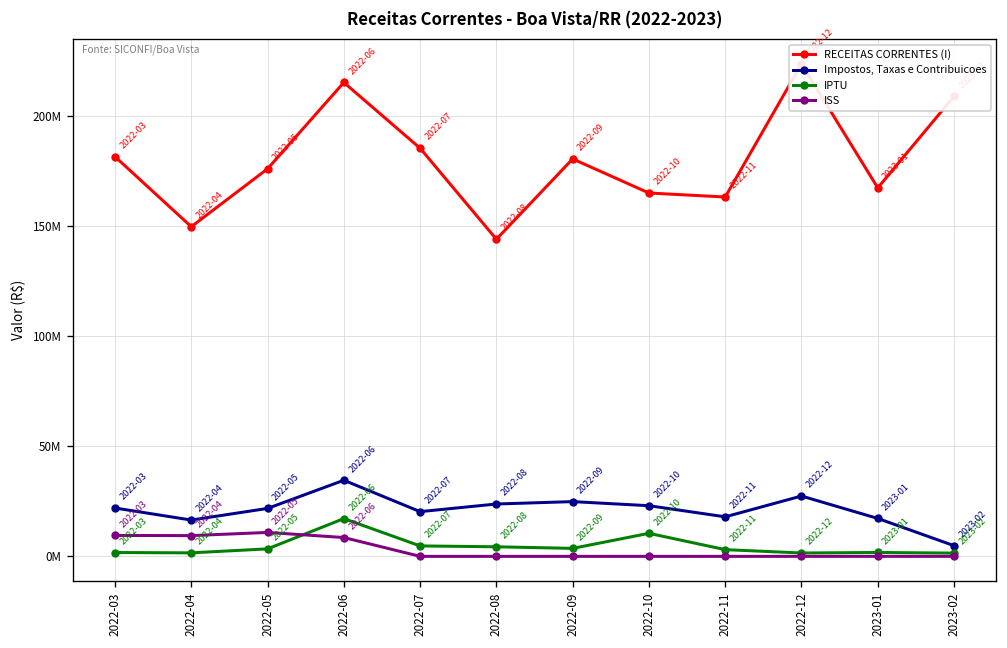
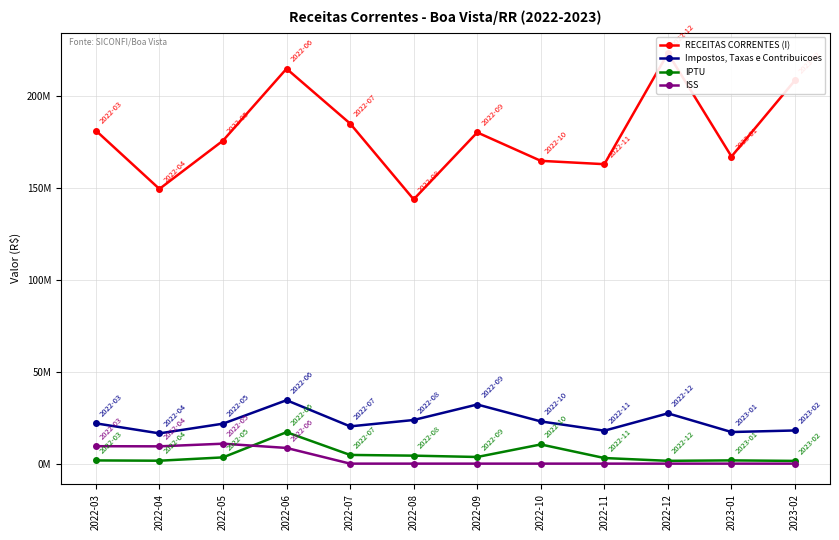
Impostos, Taxas e Contribuicoes, 2022-09: 25000000 -> 32000000
Impostos, Taxas e Contribuicoes, 2023-02: 5000000 -> 18000000
